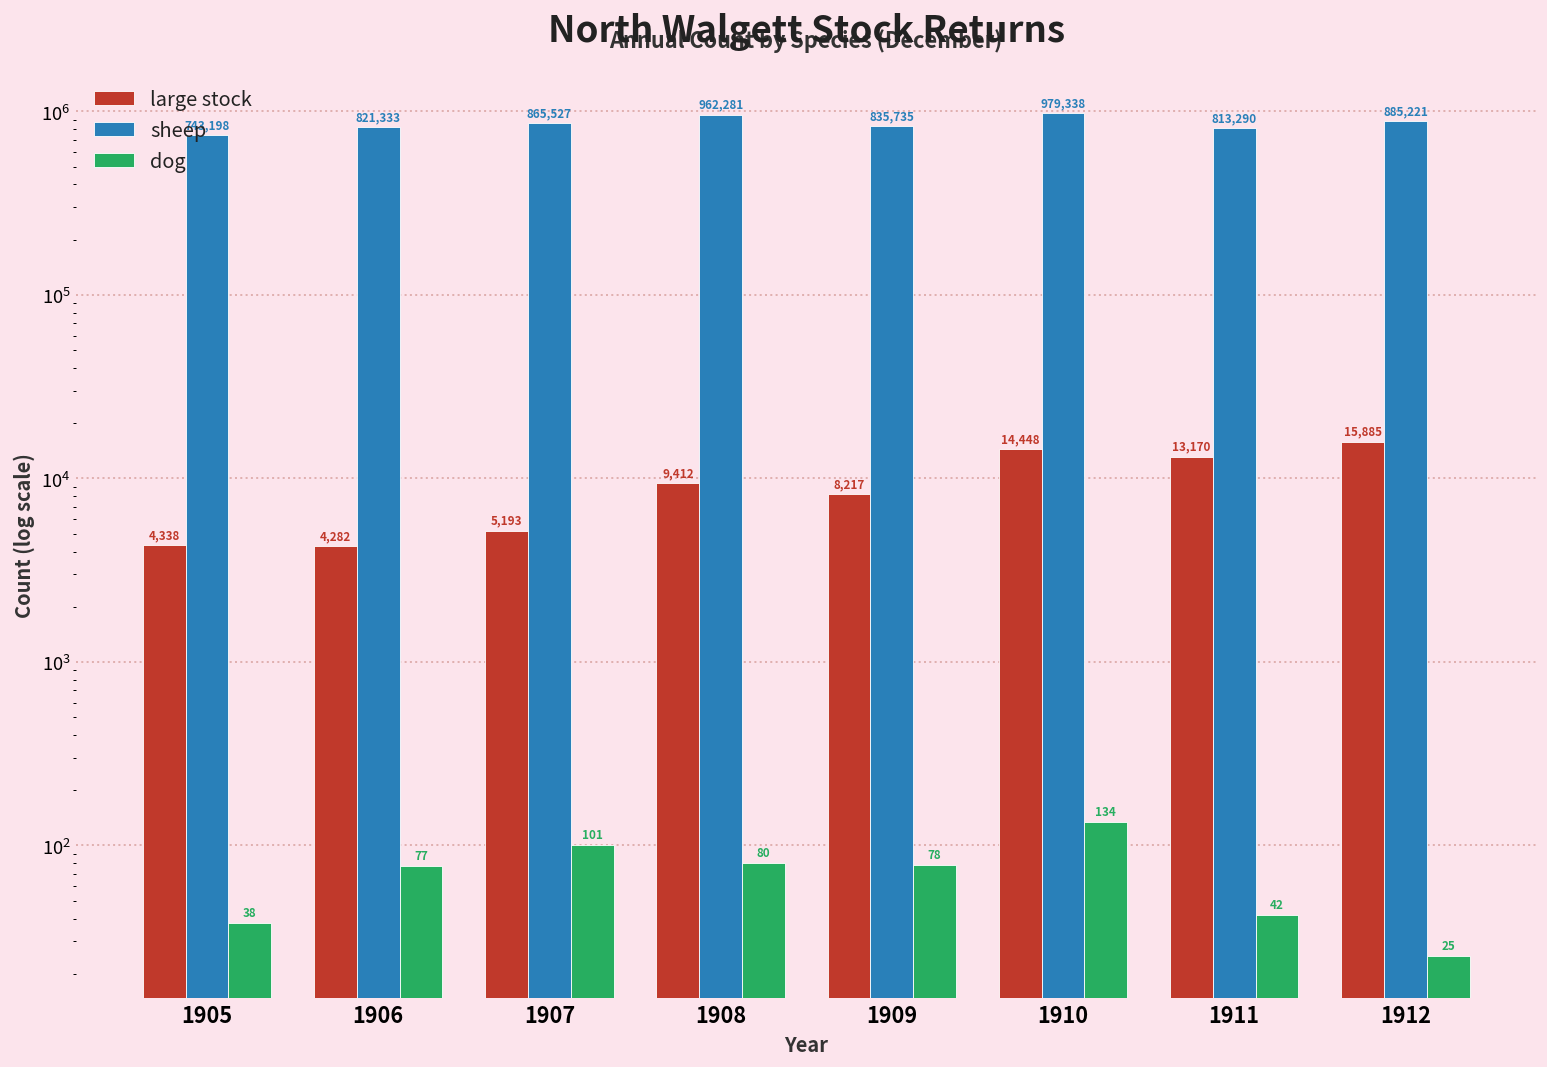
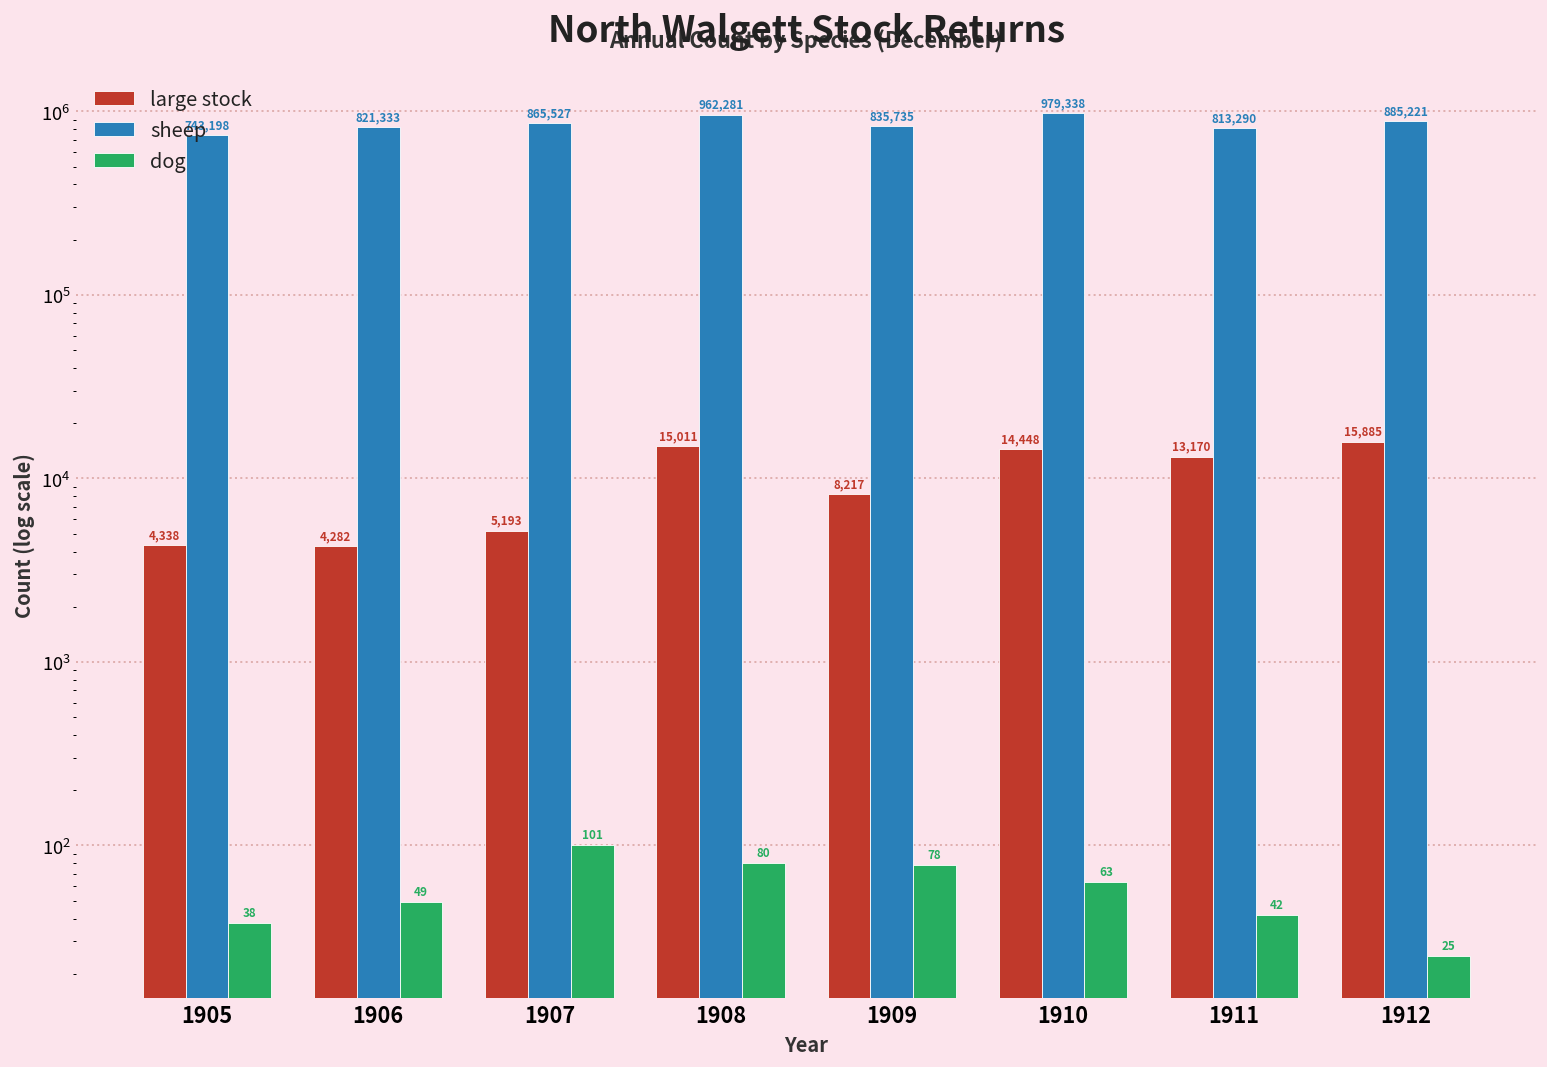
dog, 1906: 77 -> 49
large stock, 1908: 9,412 -> 15,011
dog, 1910: 134 -> 63
